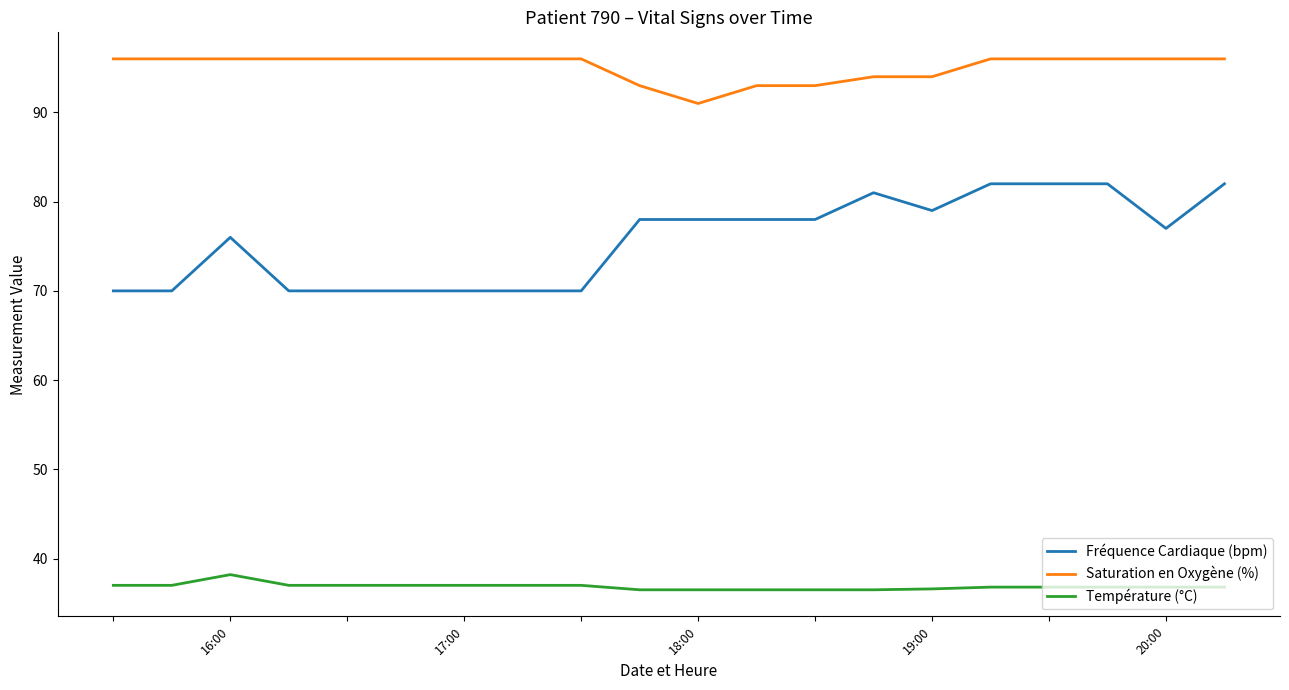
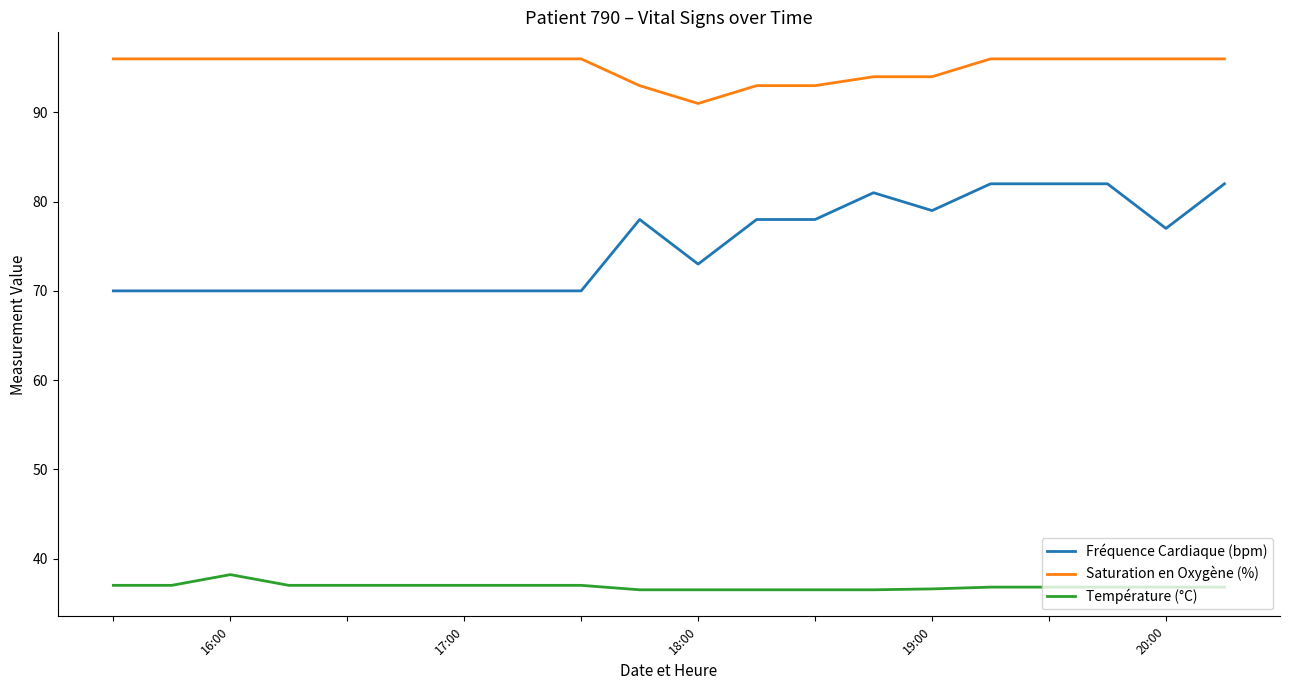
Fréquence Cardiaque (bpm), 16:00: 76 -> 70
Fréquence Cardiaque (bpm), 18:00: 78 -> 73
